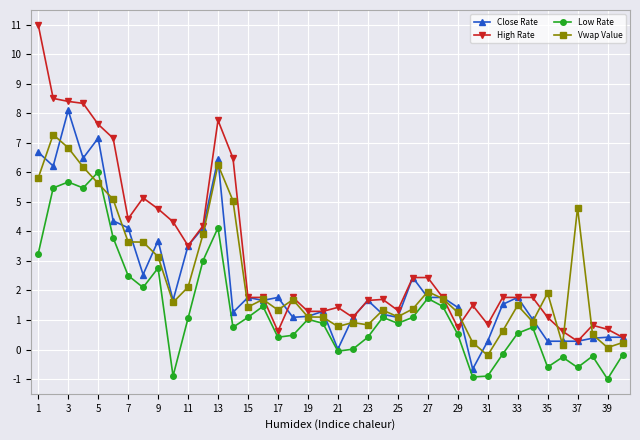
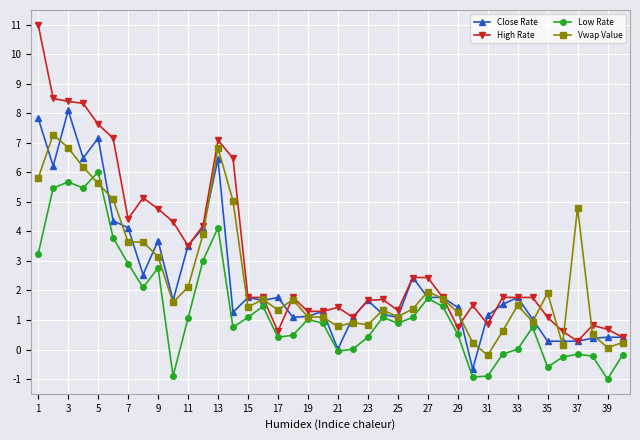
Close Rate, 1: 6.7 -> 7.8
Low Rate, 7: 2.5 -> 2.9
High Rate, 13: 7.8 -> 7.1
Vwap Value, 13: 6.3 -> 6.8
Close Rate, 31: 0.3 -> 1.2
Low Rate, 33: 0.6 -> 0.0
Low Rate, 37: -0.6 -> -0.2
